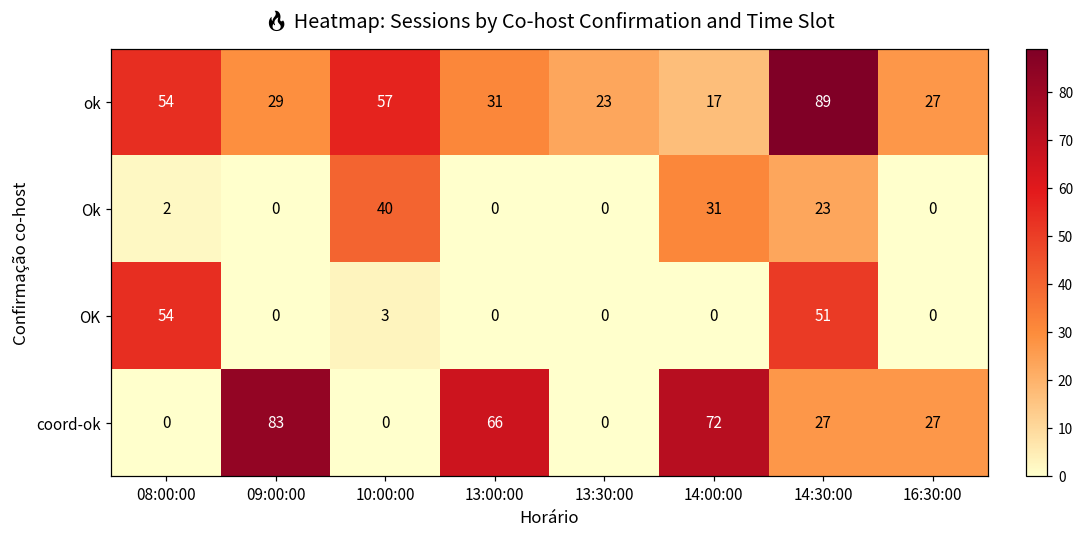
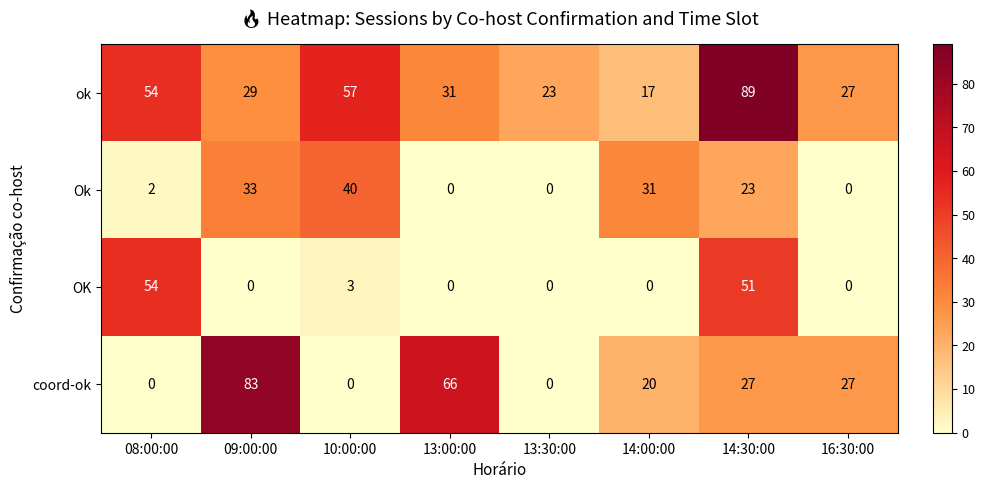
Ok, 09:00:00: 0 -> 33
coord-ok, 14:00:00: 72 -> 20
